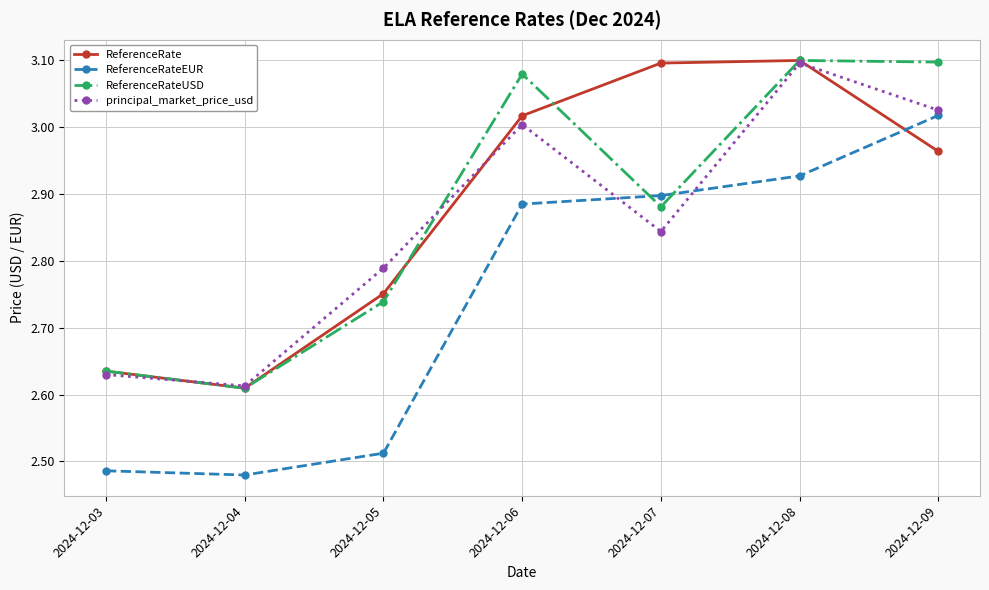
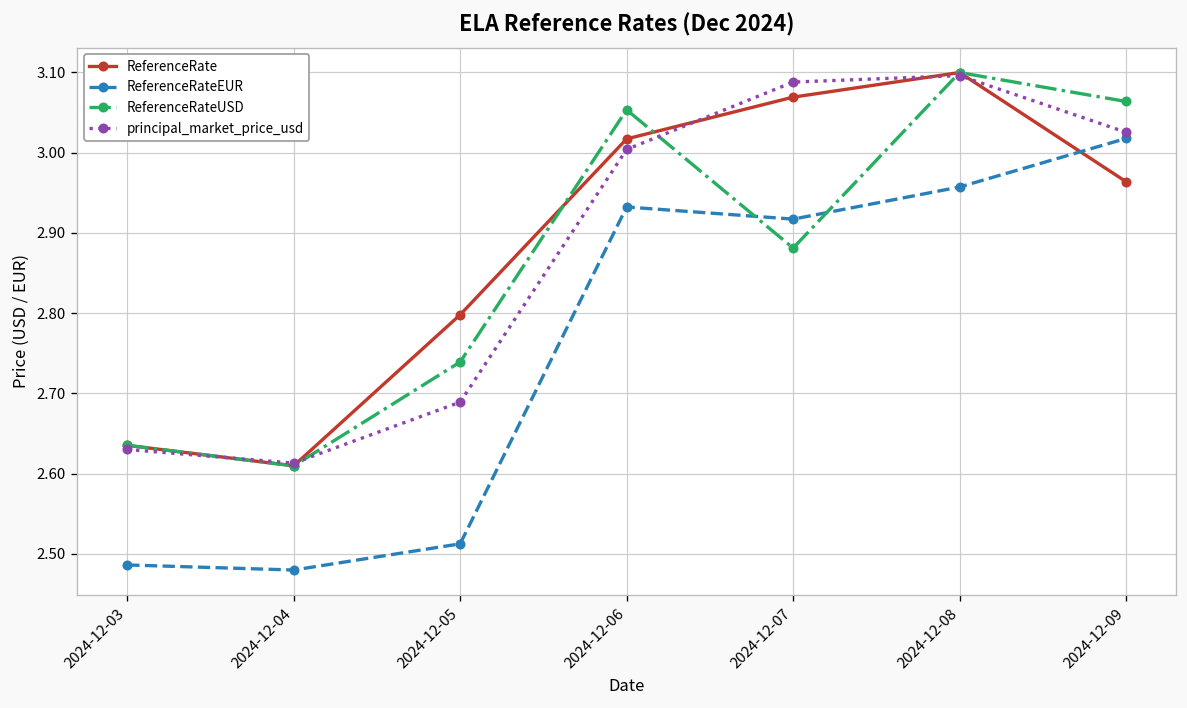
ReferenceRate, 2024-12-05: 2.75 -> 2.80
principal_market_price_usd, 2024-12-05: 2.79 -> 2.69
ReferenceRateEUR, 2024-12-06: 2.89 -> 2.93
ReferenceRateUSD, 2024-12-06: 3.08 -> 3.05
ReferenceRate, 2024-12-07: 3.10 -> 3.07
ReferenceRateEUR, 2024-12-07: 2.90 -> 2.92
principal_market_price_usd, 2024-12-07: 2.84 -> 3.09
ReferenceRateEUR, 2024-12-08: 2.93 -> 2.96
ReferenceRateUSD, 2024-12-09: 3.10 -> 3.06
